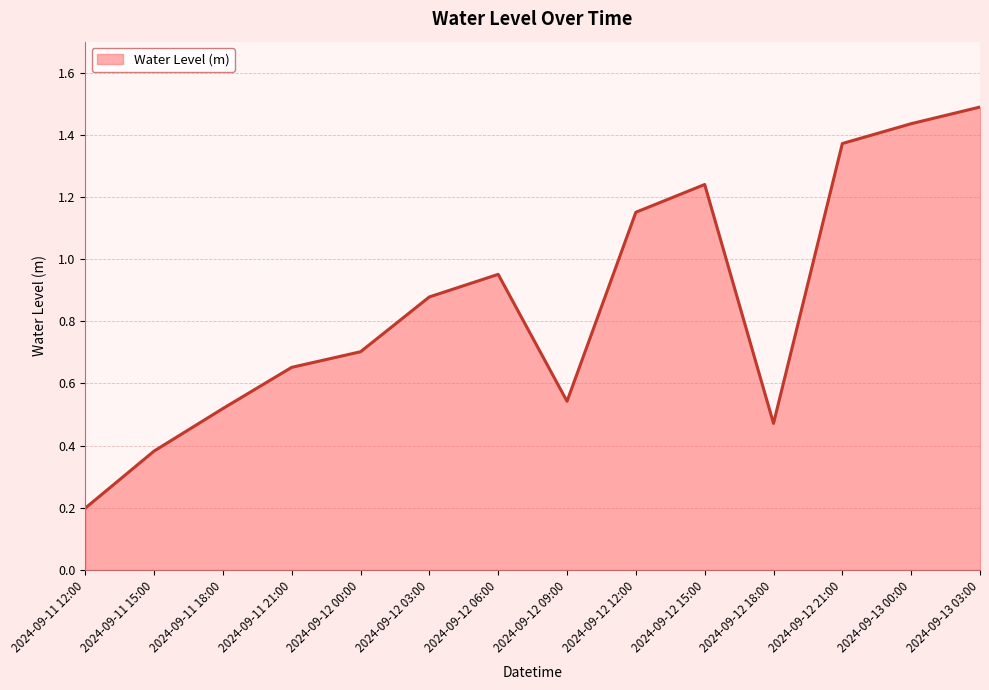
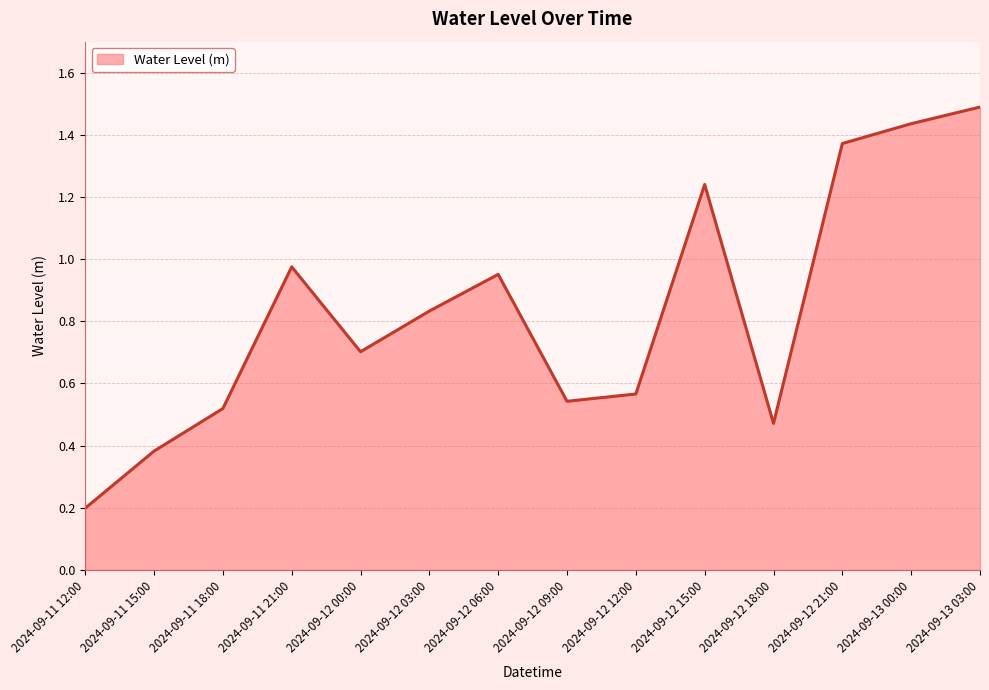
2024-09-11 21:00: 0.65 -> 0.98
2024-09-12 03:00: 0.88 -> 0.83
2024-09-12 12:00: 1.15 -> 0.57
